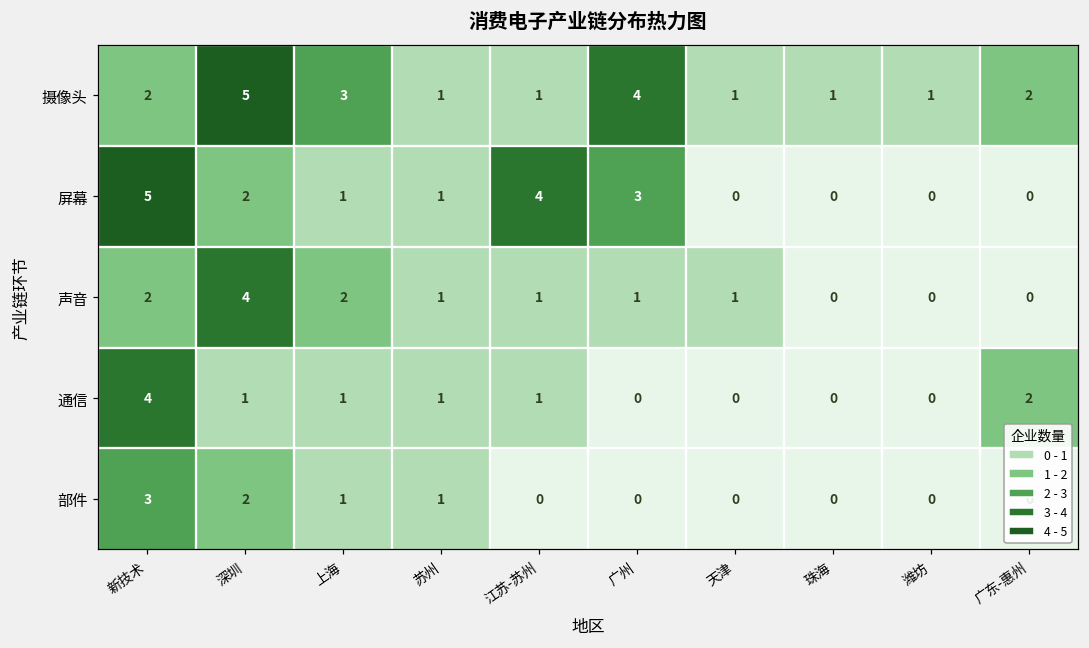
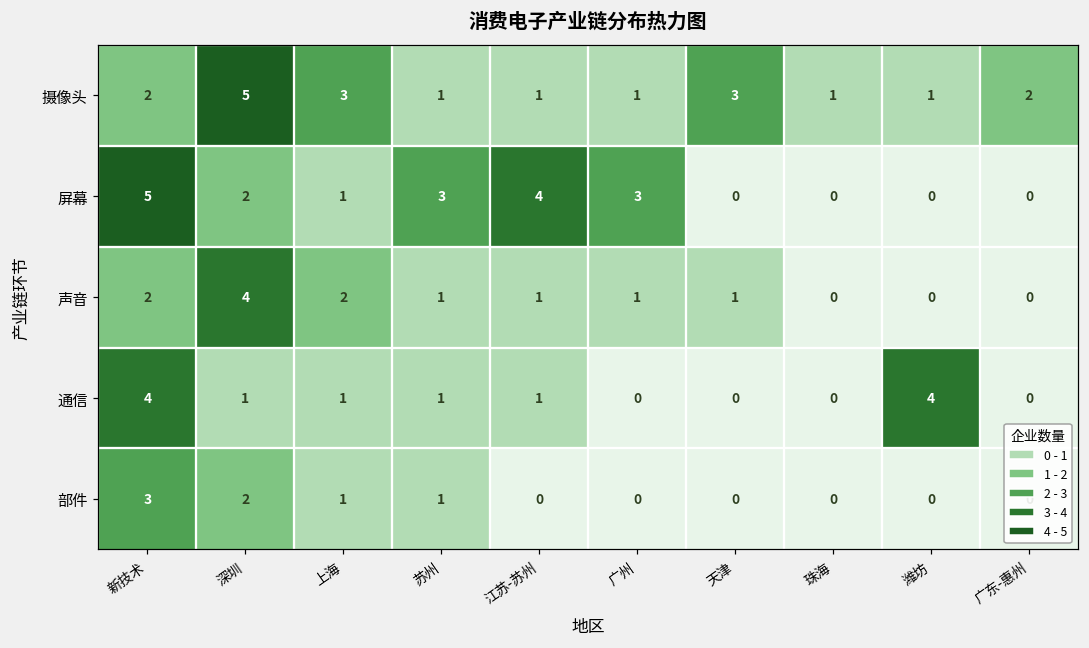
摄像头, 广州: 4 -> 1
摄像头, 天津: 1 -> 3
屏幕, 苏州: 1 -> 3
通信, 潍坊: 0 -> 4
通信, 广东-惠州: 2 -> 0
